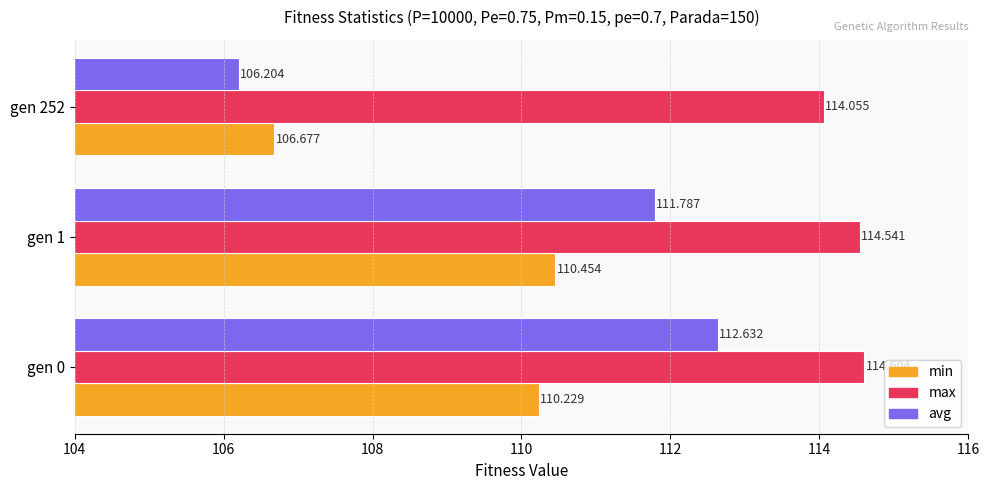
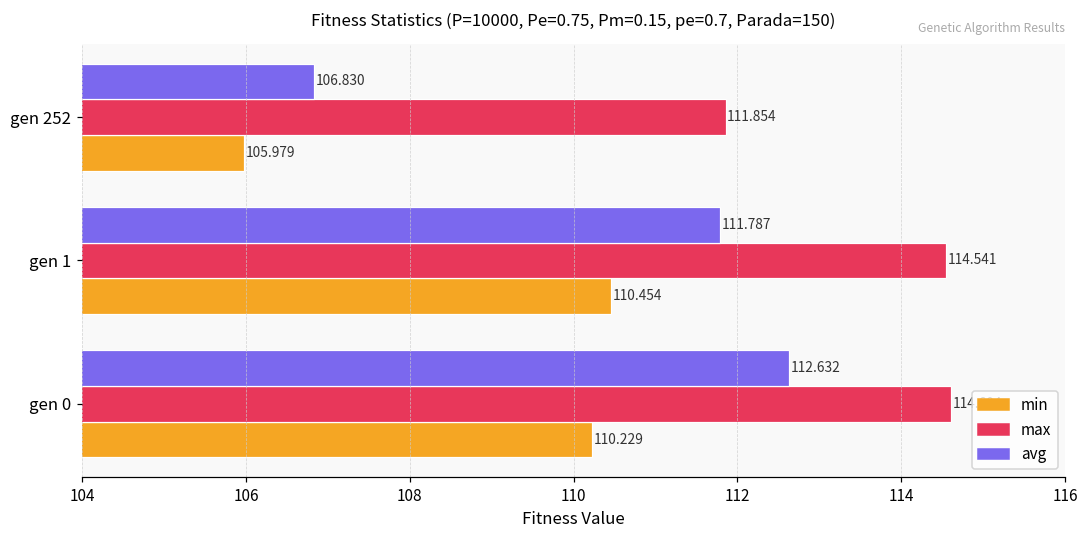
avg, gen 252: 106.204 -> 106.830
max, gen 252: 114.055 -> 111.854
min, gen 252: 106.677 -> 105.979
